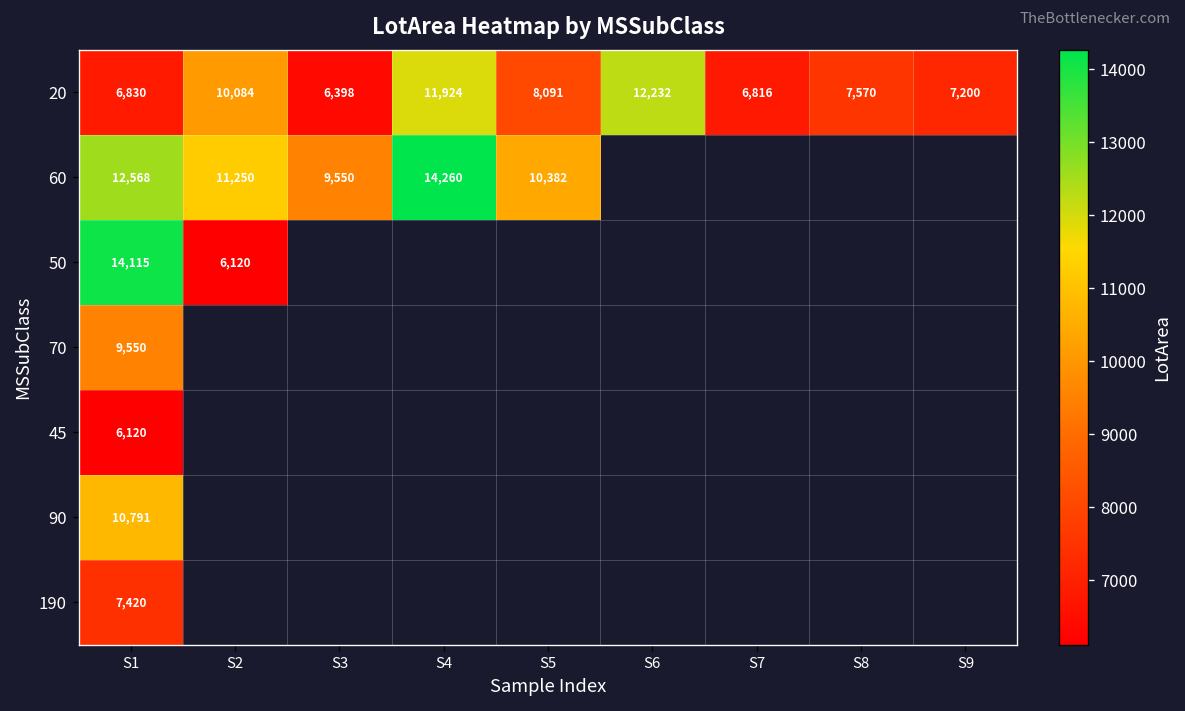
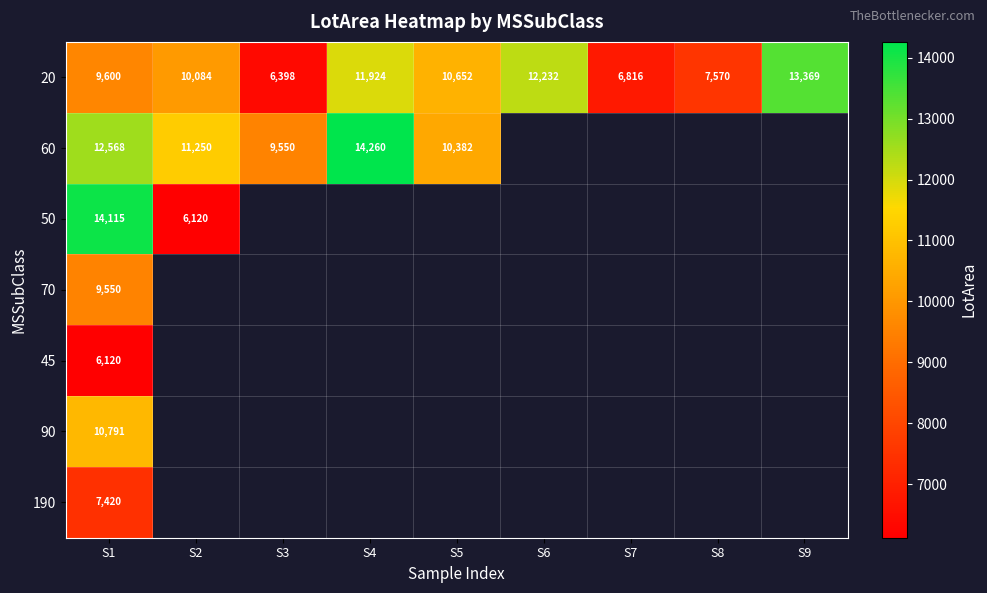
20, S1: 6,830 -> 9,600
20, S5: 8,091 -> 10,652
20, S9: 7,200 -> 13,369
